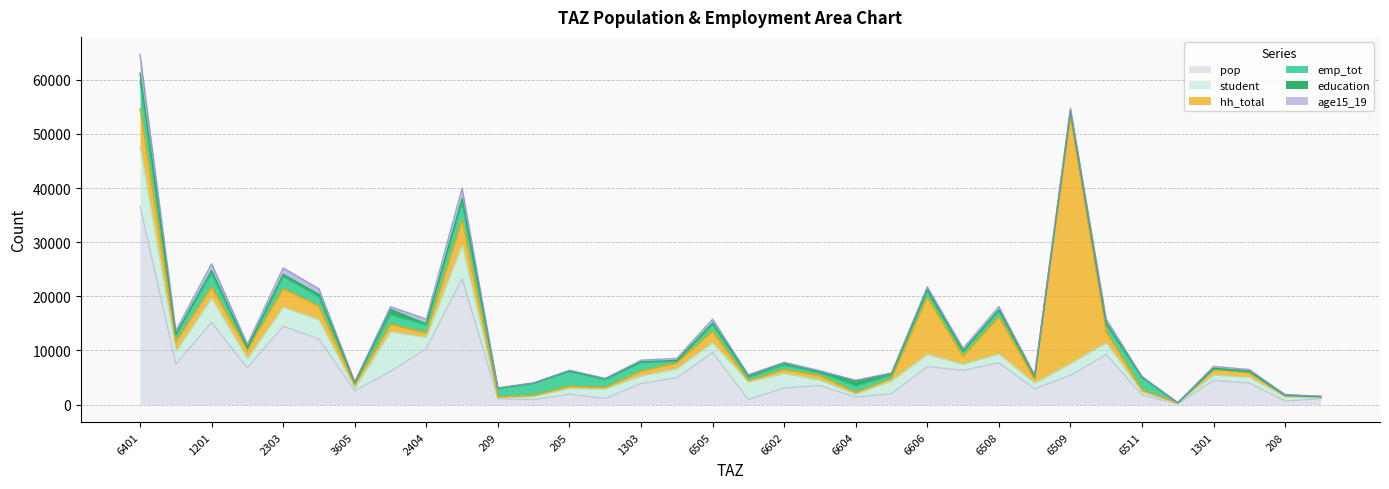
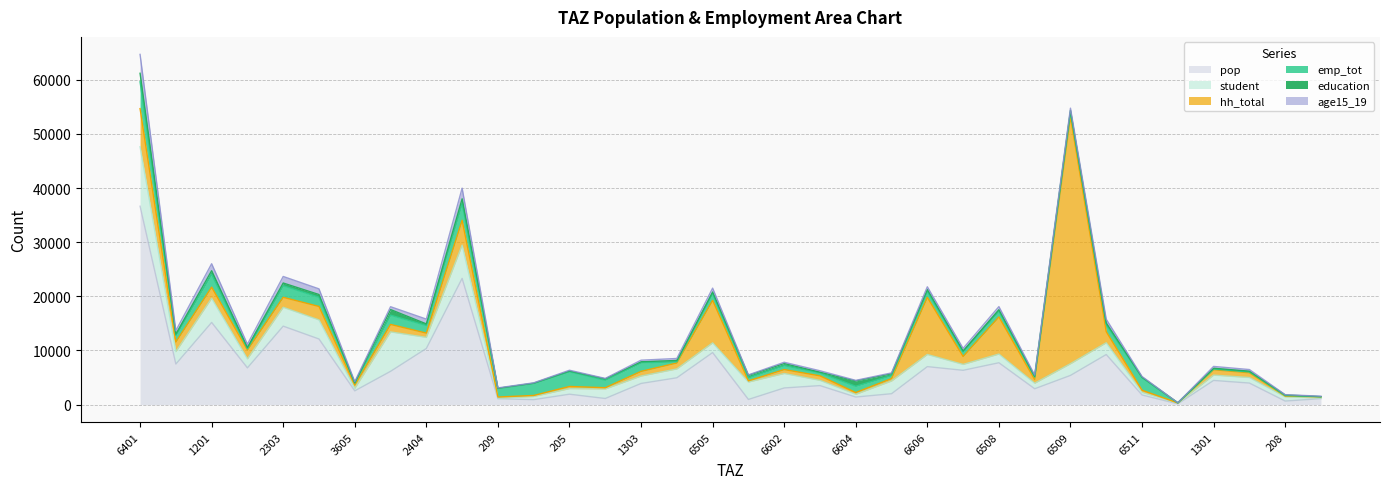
hh_total, 2303: 3000 -> 2000
hh_total, 6505: 2000 -> 8000
